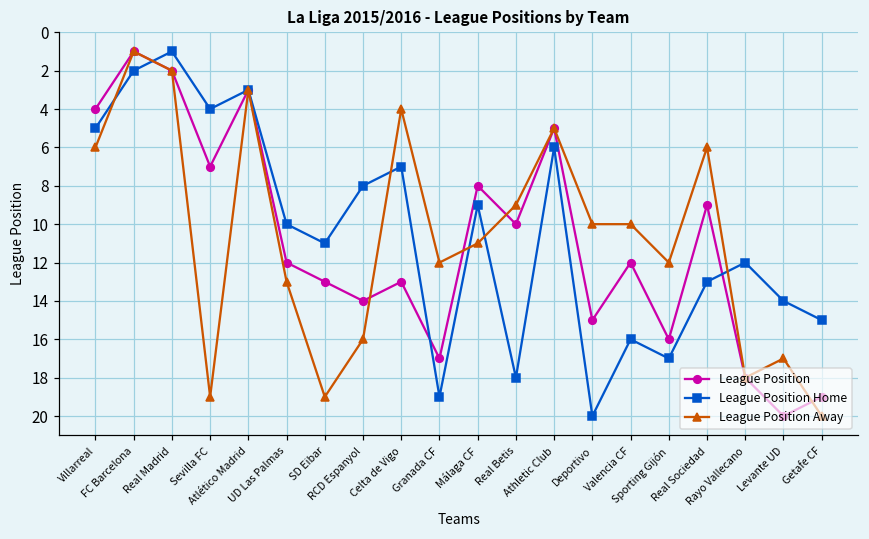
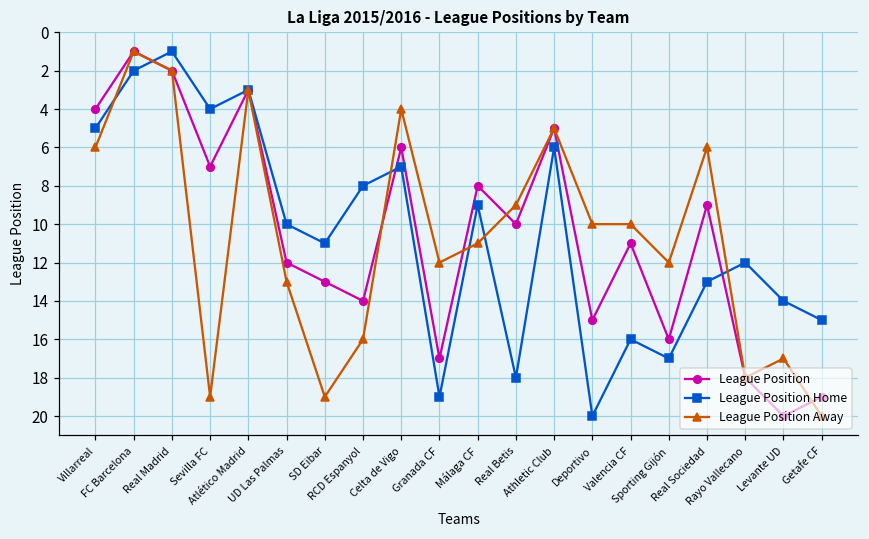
League Position, Celta de Vigo: 13 -> 6
League Position, Valencia CF: 12 -> 11
